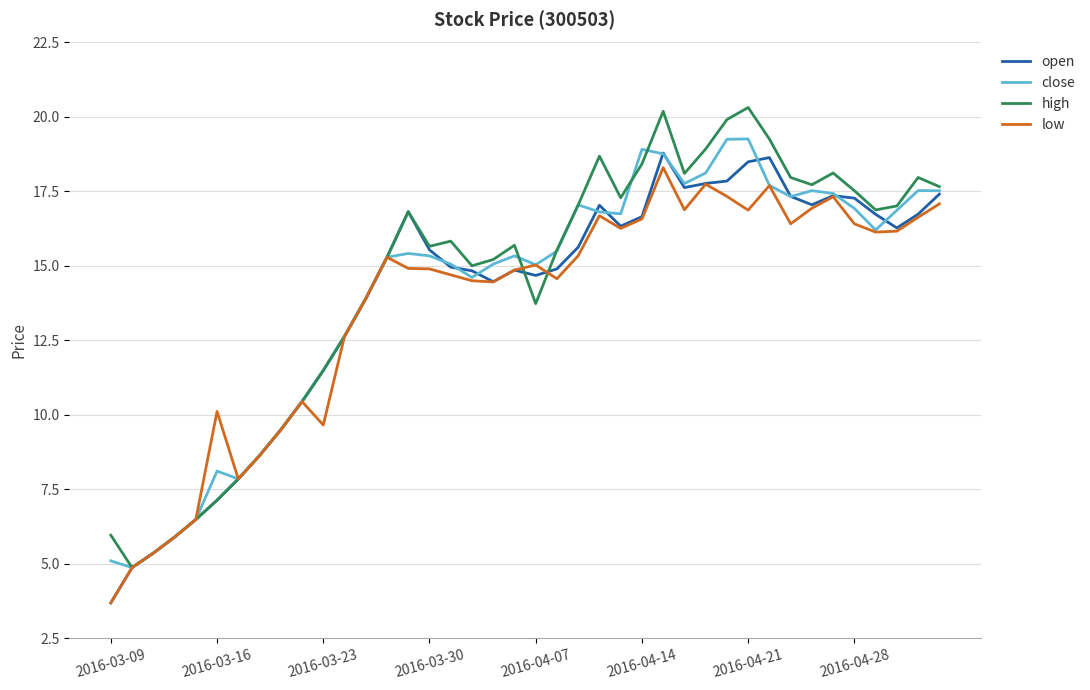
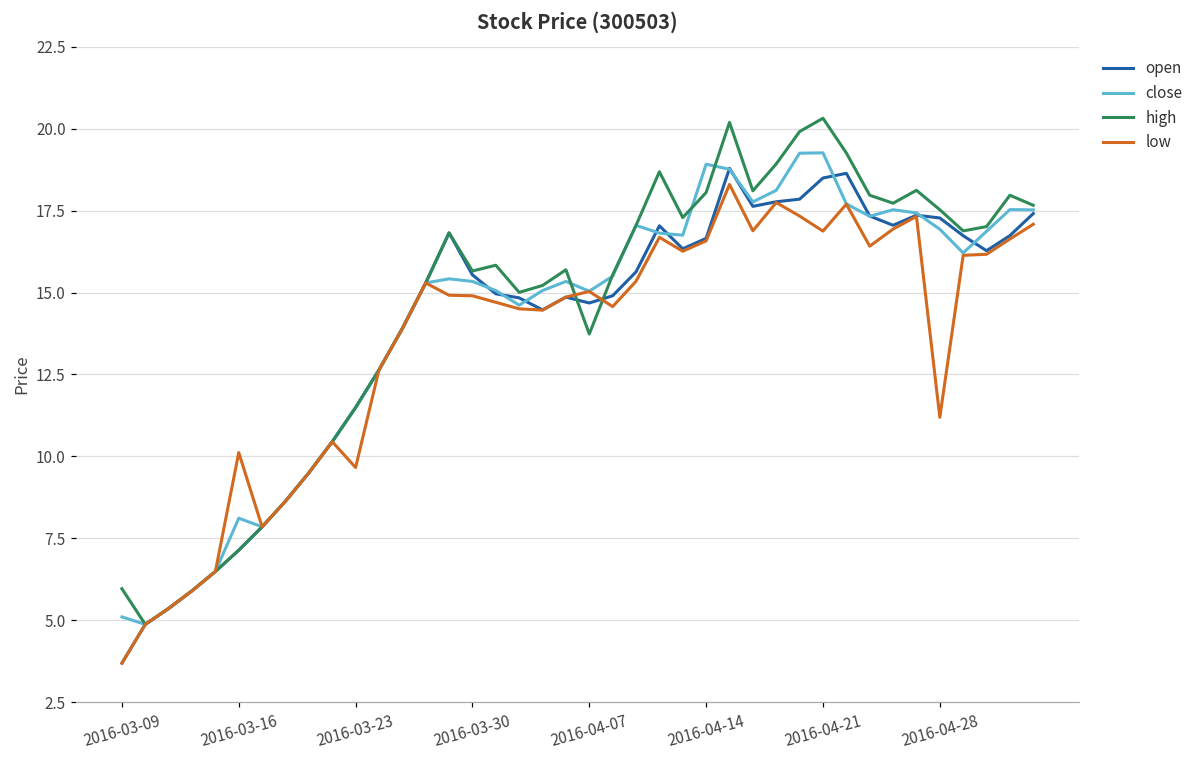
high, 2016-04-14: 18.4 -> 18.1
low, 2016-04-28: 16.4 -> 11.2
